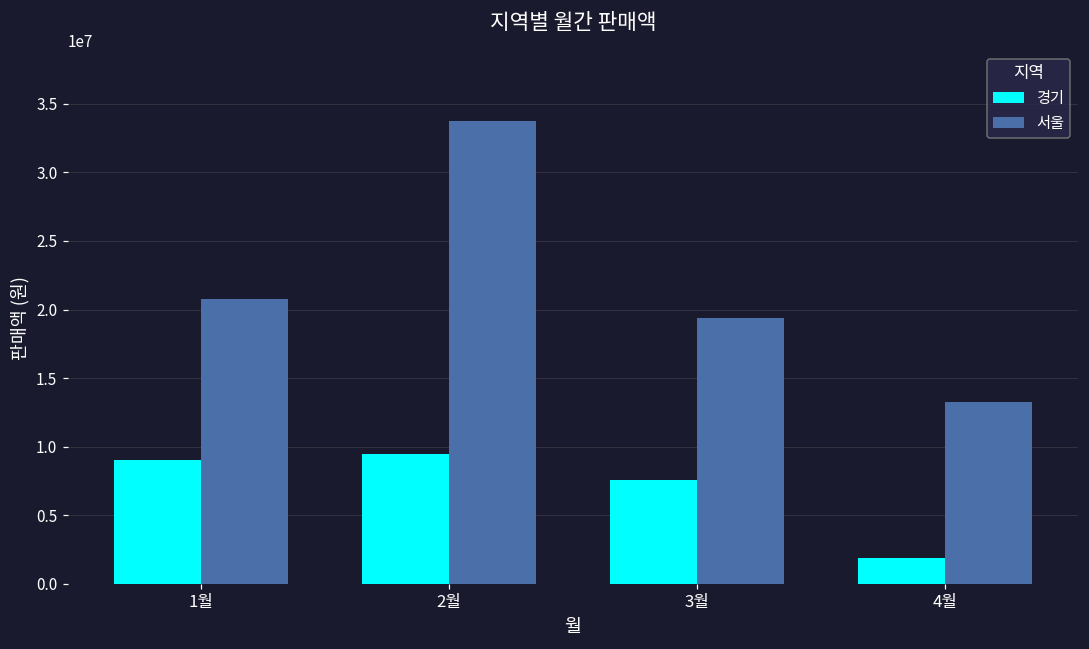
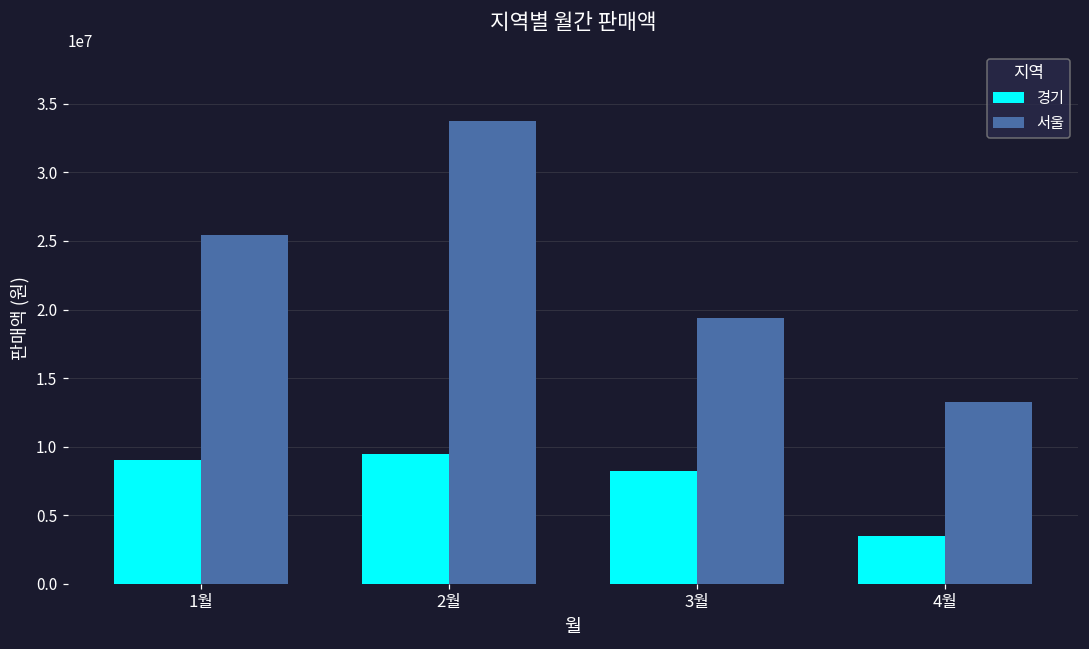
서울, 1월: 20700000 -> 25400000
경기, 3월: 7600000 -> 8300000
경기, 4월: 1900000 -> 3500000
